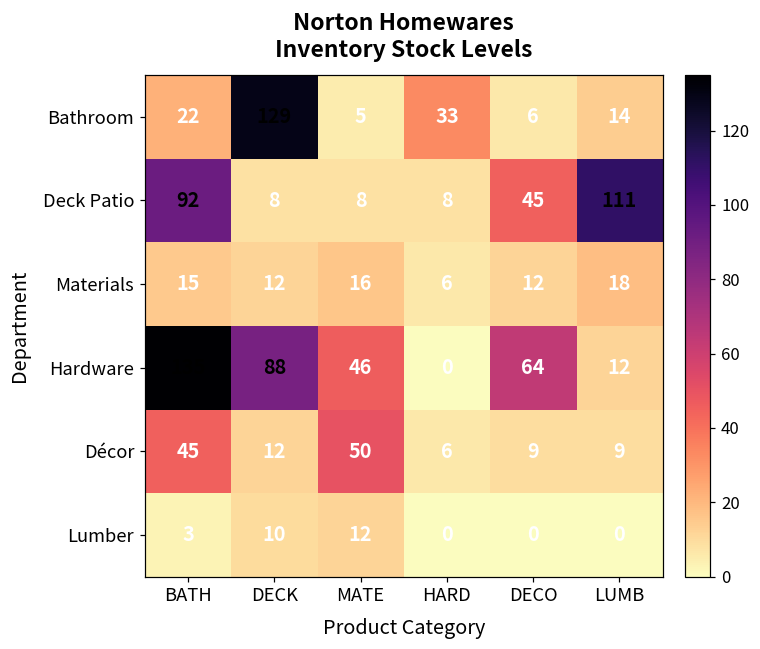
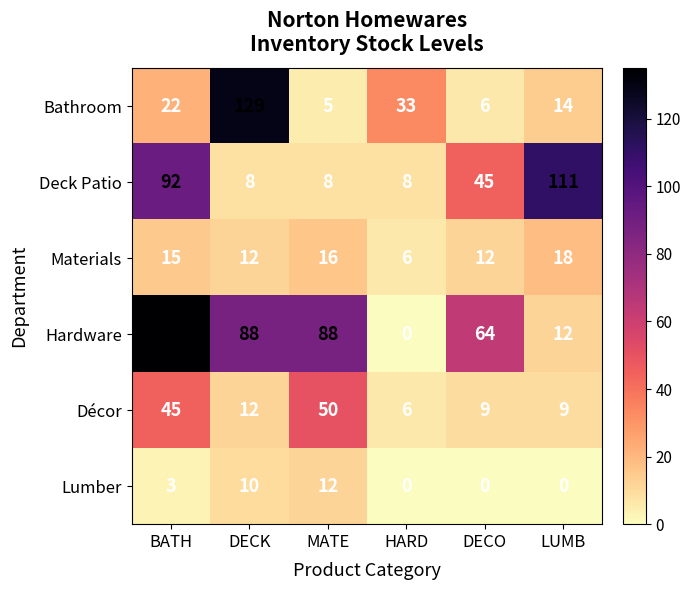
Hardware, MATE: 46 -> 88
